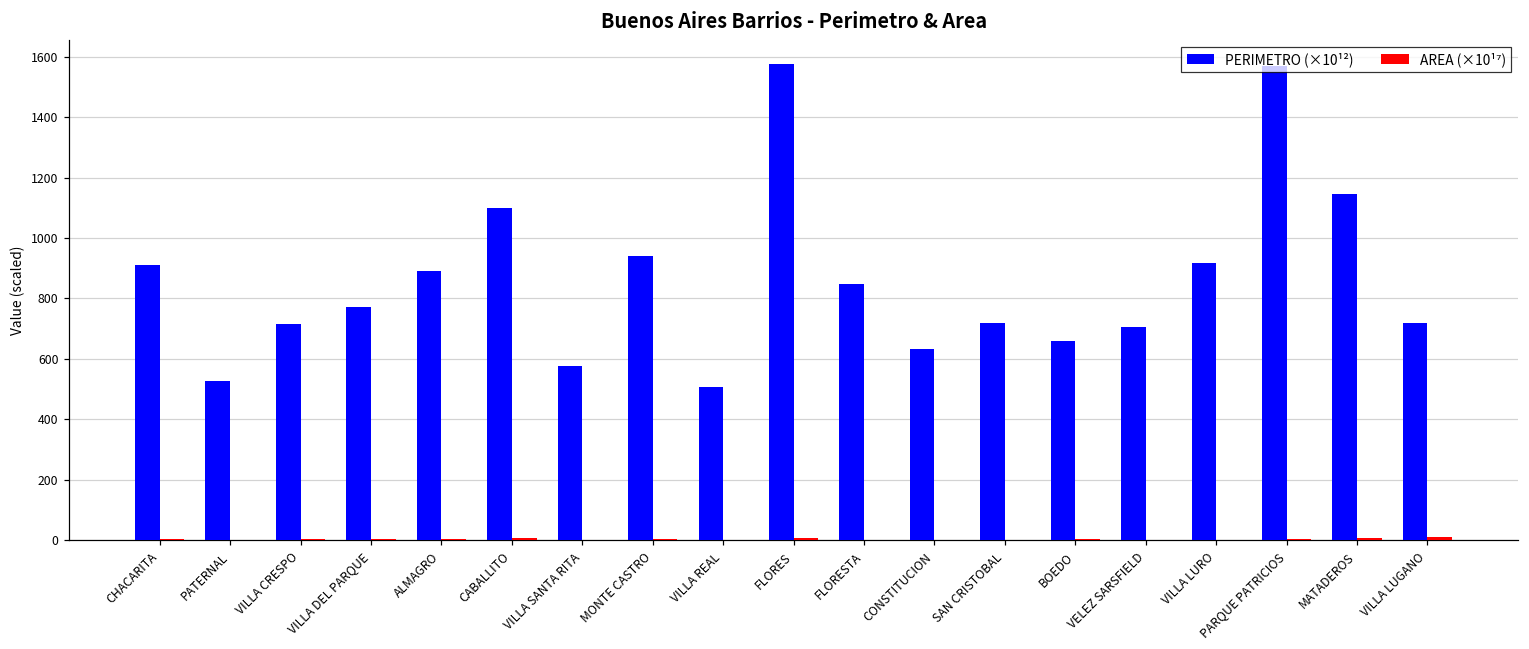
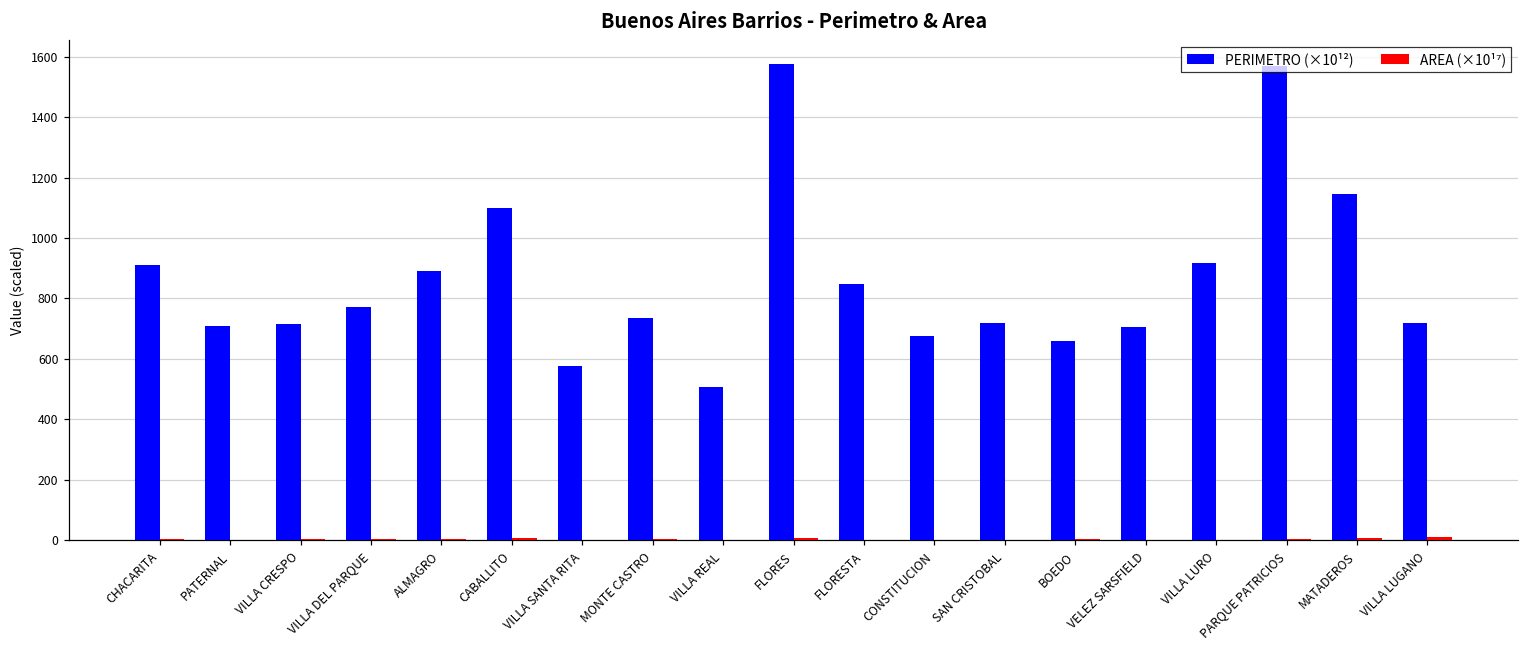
PERIMETRO (×10¹²), PATERNAL: 530 -> 710
PERIMETRO (×10¹²), MONTE CASTRO: 940 -> 740
PERIMETRO (×10¹²), CONSTITUCION: 630 -> 680
